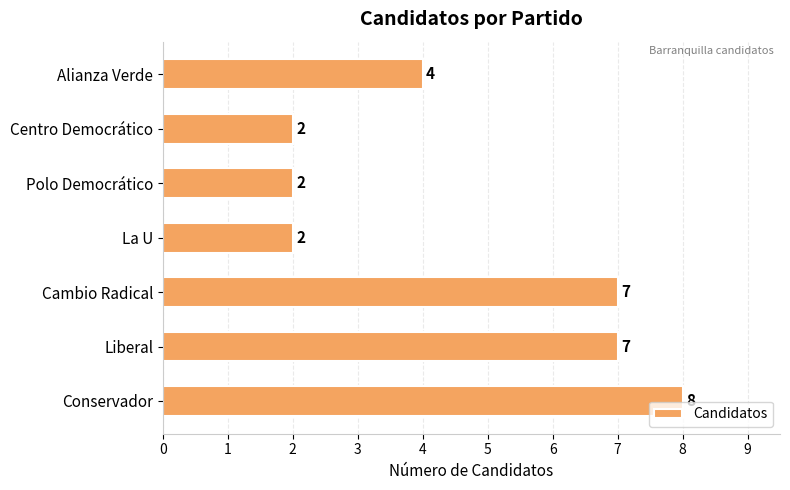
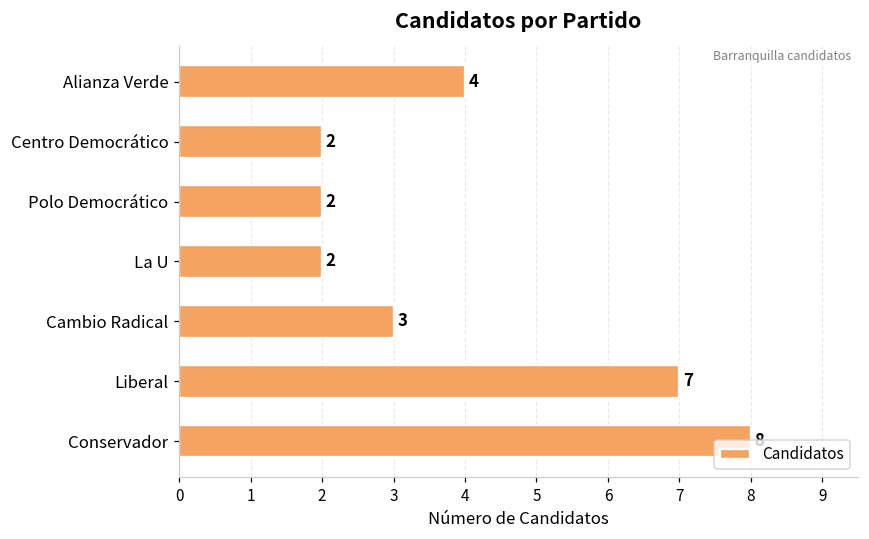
Cambio Radical: 7 -> 3
